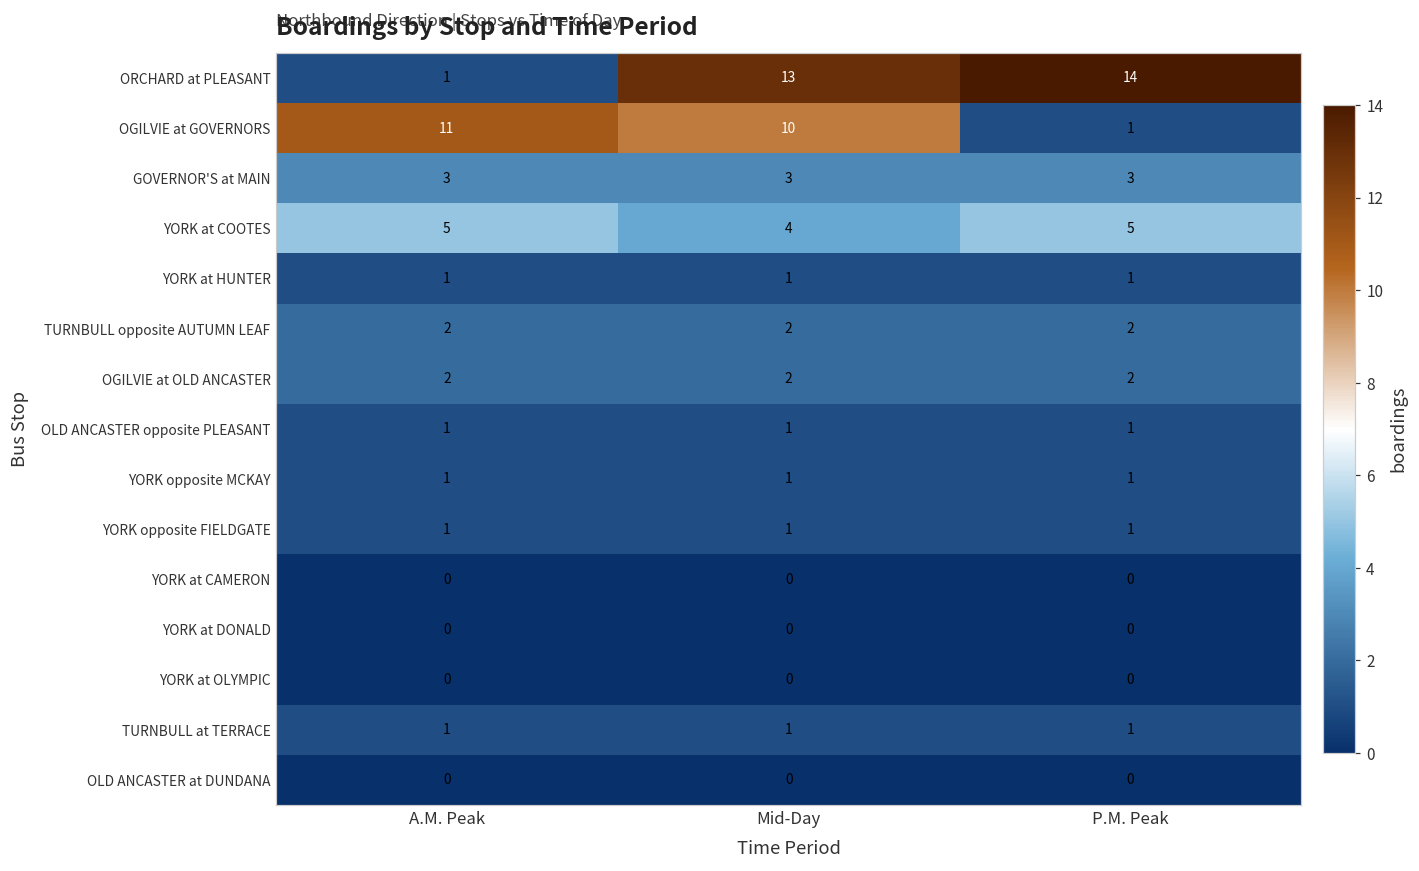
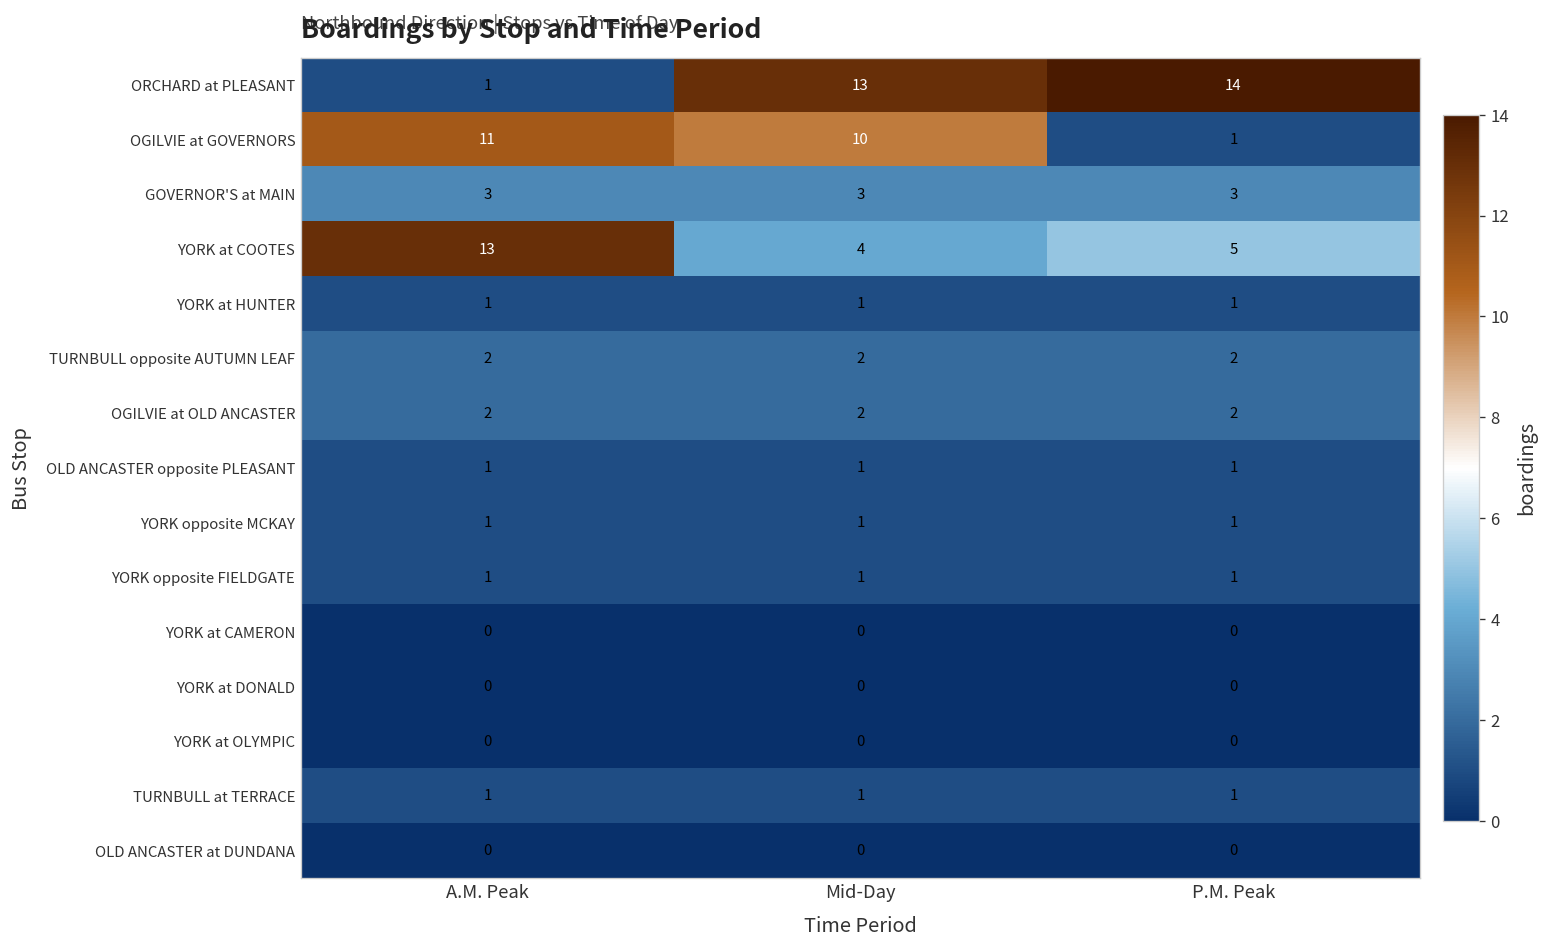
YORK at COOTES, A.M. Peak: 5 -> 13
